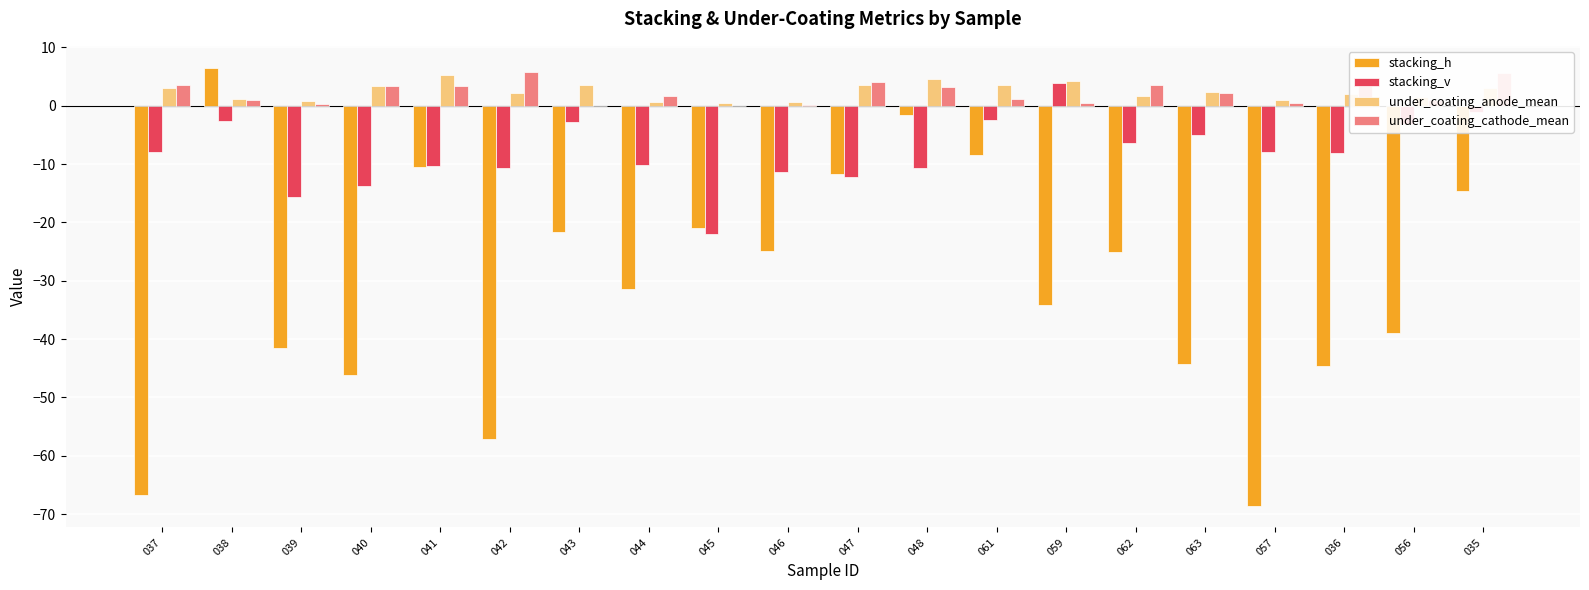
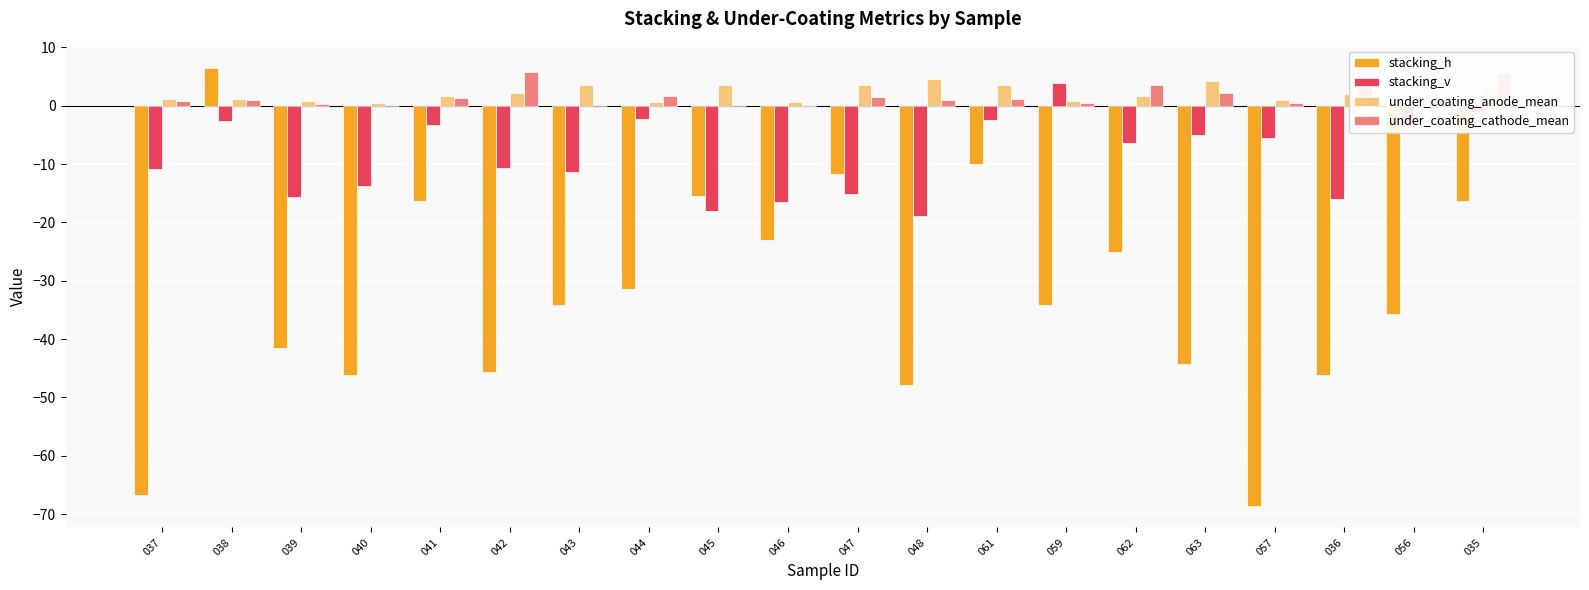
stacking_v, 037: -8 -> -11
under_coating_anode_mean, 037: 3 -> 1
under_coating_cathode_mean, 037: 4 -> 1
under_coating_anode_mean, 040: 3 -> 1
under_coating_cathode_mean, 040: 3 -> 0
stacking_h, 041: -10 -> -16
stacking_v, 041: -10 -> -3
under_coating_anode_mean, 041: 5 -> 2
under_coating_cathode_mean, 041: 3 -> 1
stacking_h, 042: -57 -> -46
stacking_h, 043: -22 -> -34
stacking_v, 043: -3 -> -11
stacking_v, 044: -10 -> -2
stacking_h, 045: -21 -> -16
stacking_v, 045: -22 -> -18
under_coating_anode_mean, 045: 1 -> 3
stacking_h, 046: -25 -> -23
stacking_v, 046: -11 -> -16
stacking_v, 047: -12 -> -15
under_coating_cathode_mean, 047: 4 -> 1
stacking_h, 048: -2 -> -48
stacking_v, 048: -11 -> -19
under_coating_cathode_mean, 048: 3 -> 1
stacking_h, 061: -8 -> -10
under_coating_anode_mean, 059: 4 -> 1
under_coating_anode_mean, 063: 2 -> 4
stacking_v, 057: -8 -> -6
stacking_h, 036: -45 -> -46
stacking_v, 036: -8 -> -16
stacking_h, 056: -39 -> -36
stacking_h, 035: -15 -> -16
